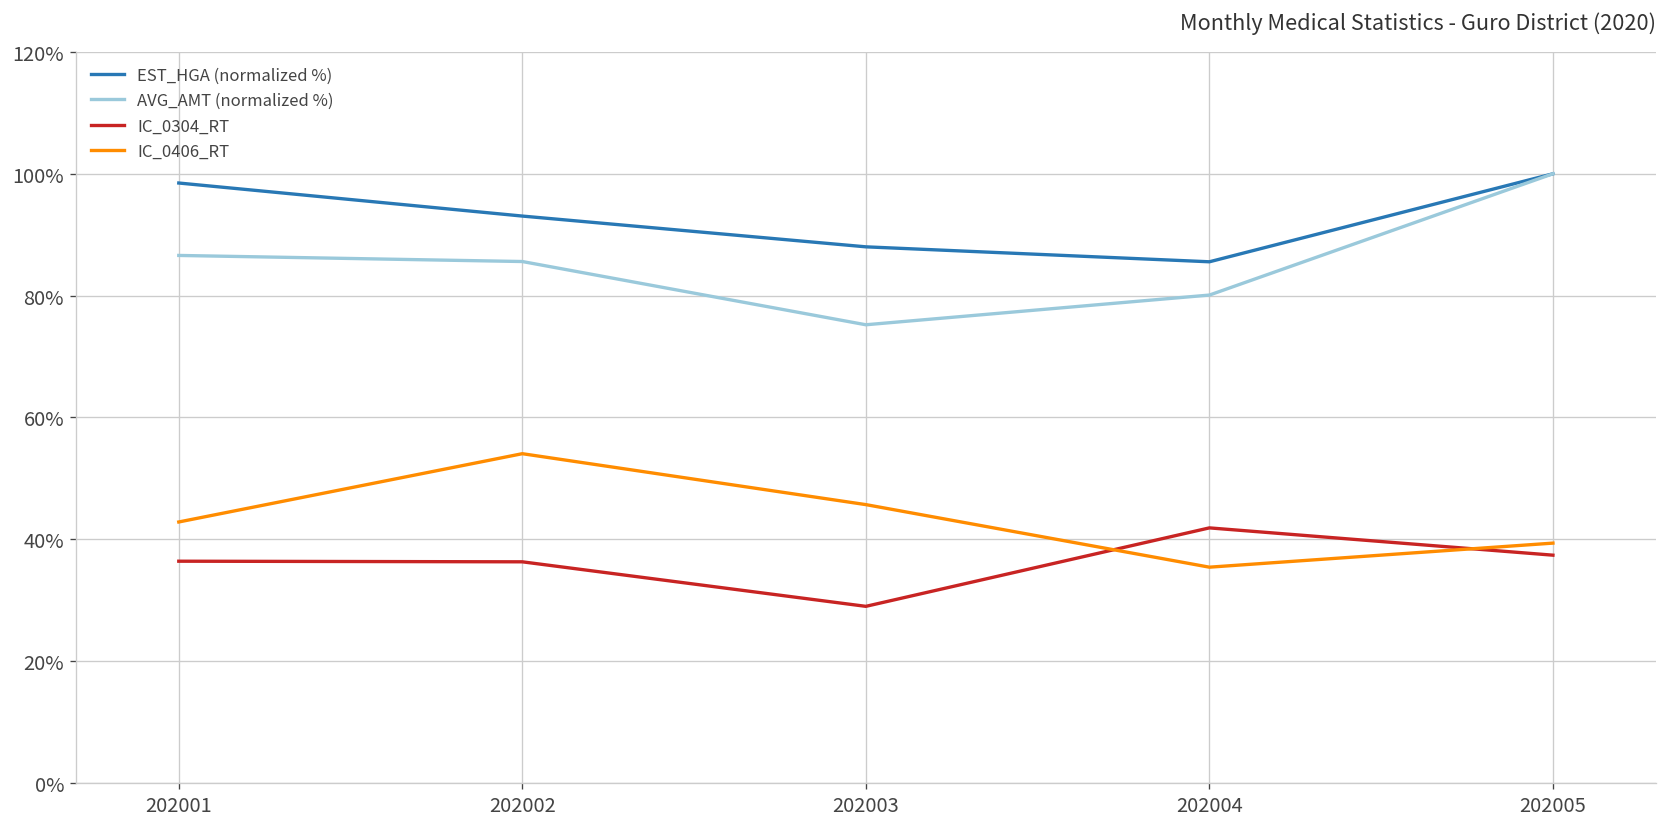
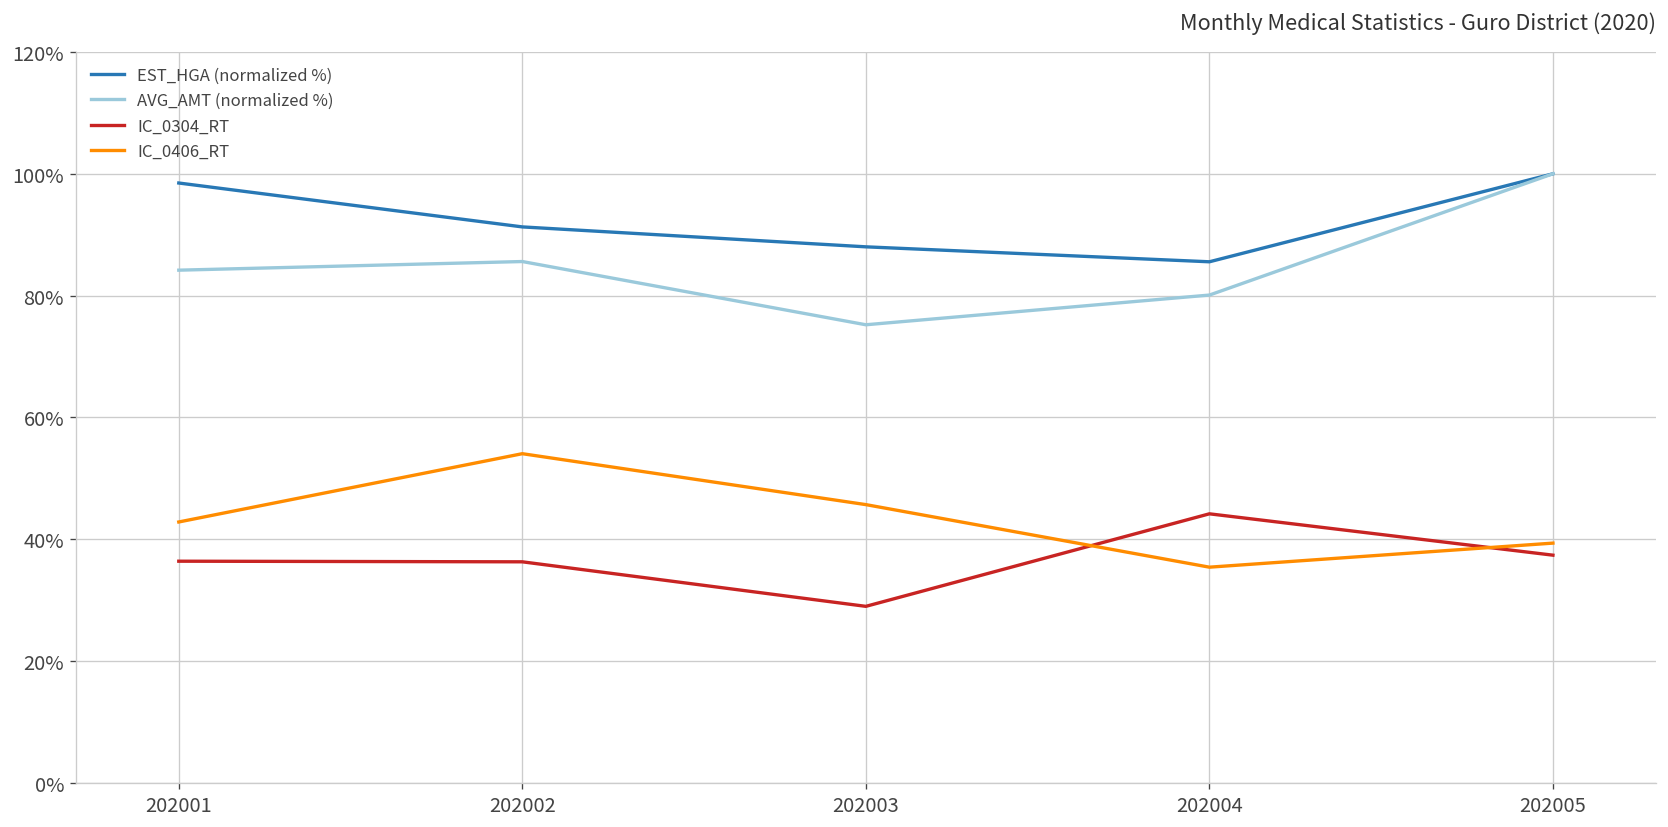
AVG_AMT (normalized %), 202001: 87% -> 84%
EST_HGA (normalized %), 202002: 93% -> 91%
IC_0304_RT, 202004: 42% -> 44%
